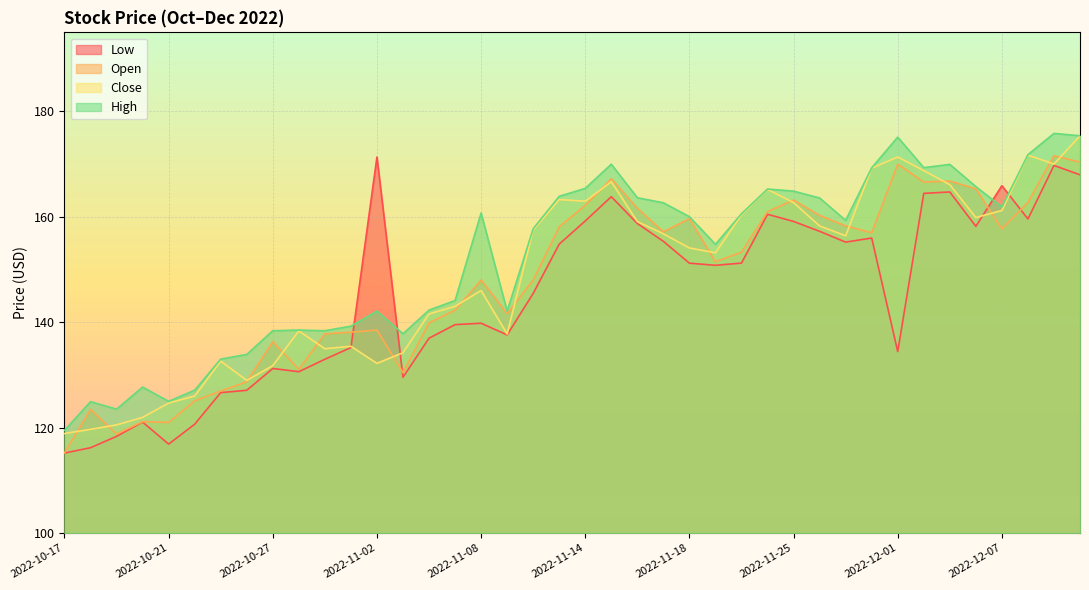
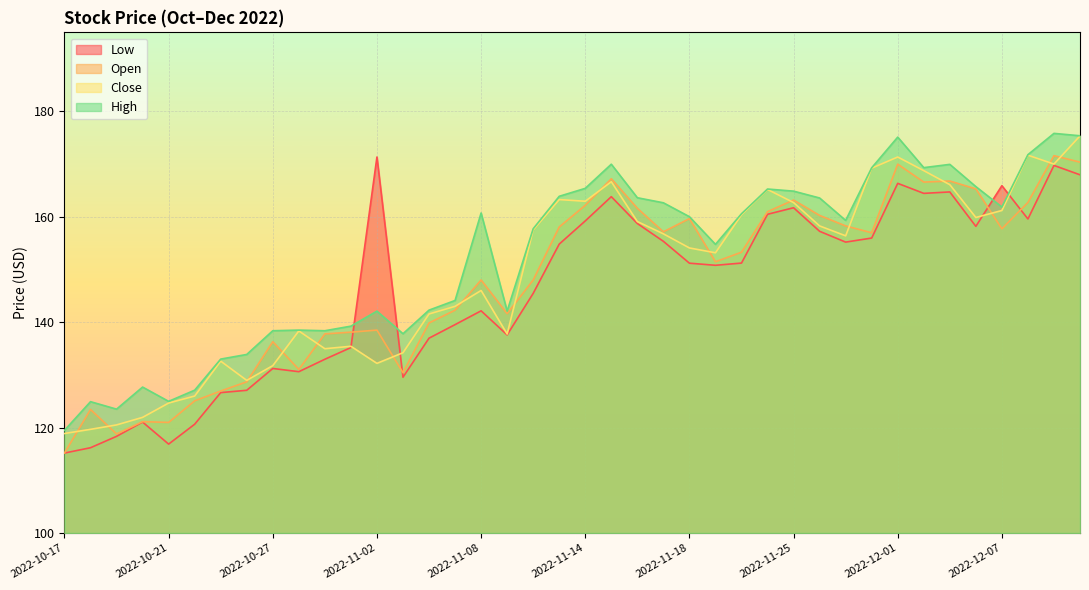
Low, 2022-11-08: 140 -> 142
Low, 2022-11-25: 159 -> 162
Low, 2022-12-01: 134 -> 166
